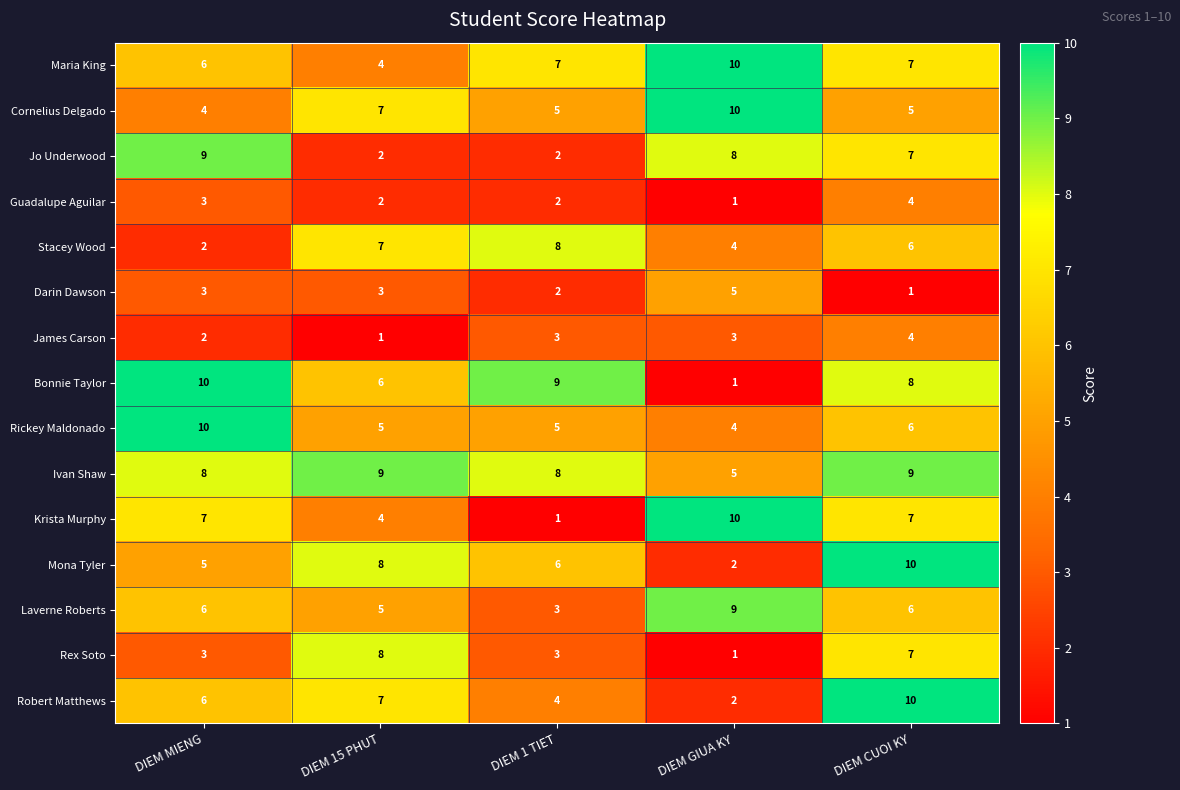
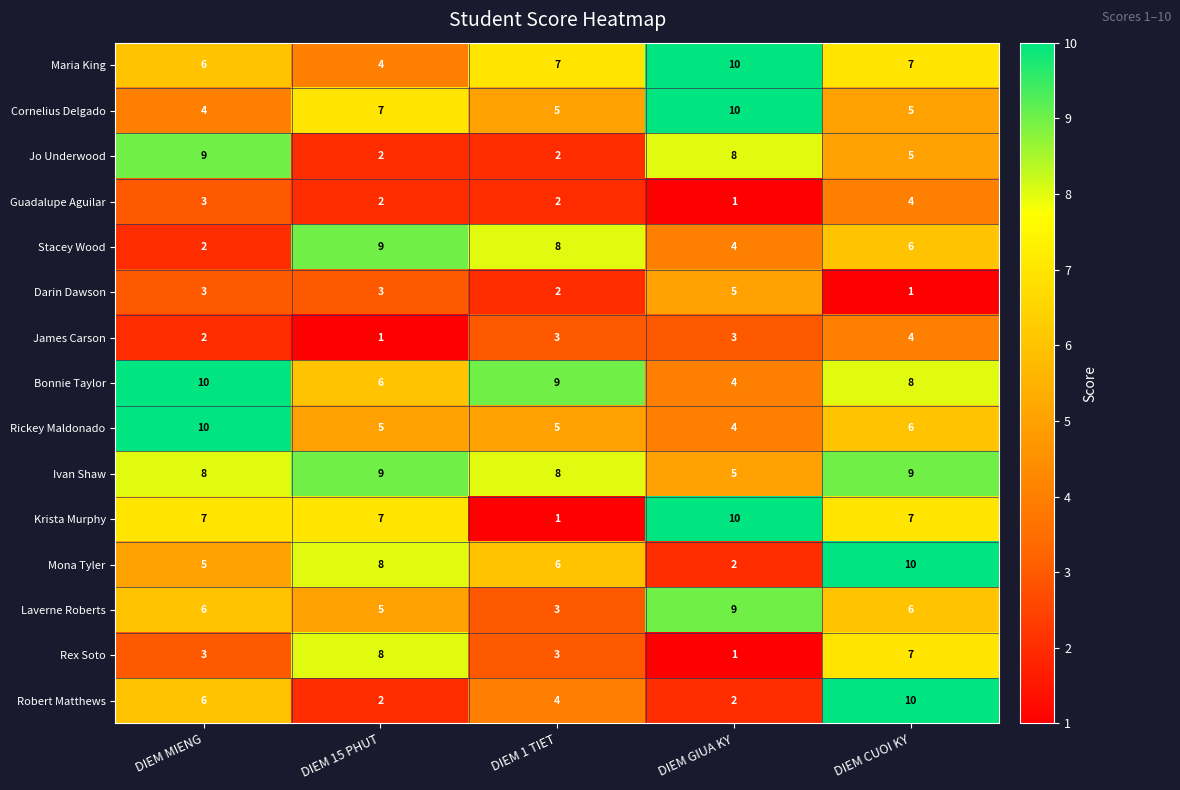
Jo Underwood, DIEM CUOI KY: 7 -> 5
Stacey Wood, DIEM 15 PHUT: 7 -> 9
Bonnie Taylor, DIEM GIUA KY: 1 -> 4
Krista Murphy, DIEM 15 PHUT: 4 -> 7
Robert Matthews, DIEM 15 PHUT: 7 -> 2
